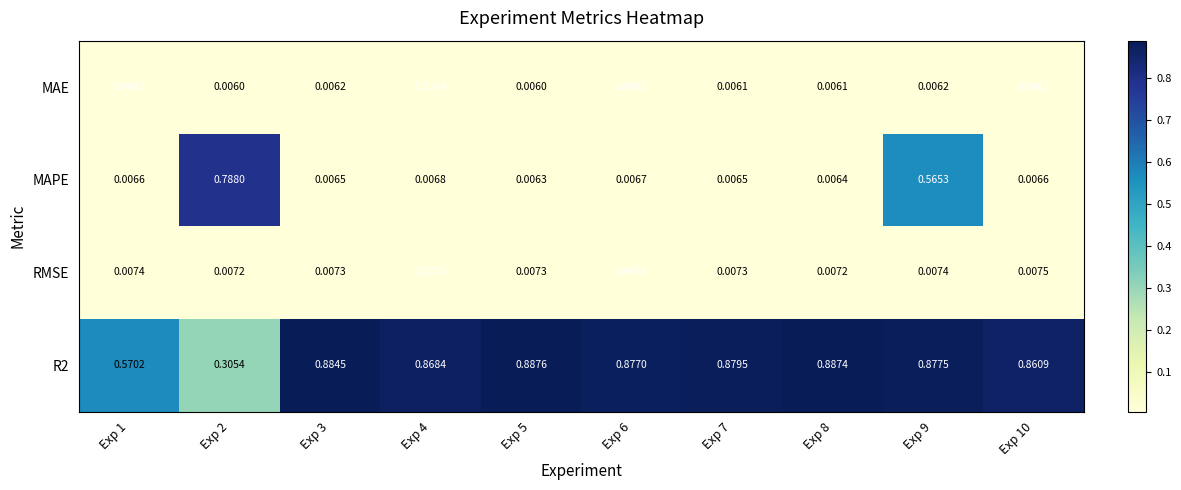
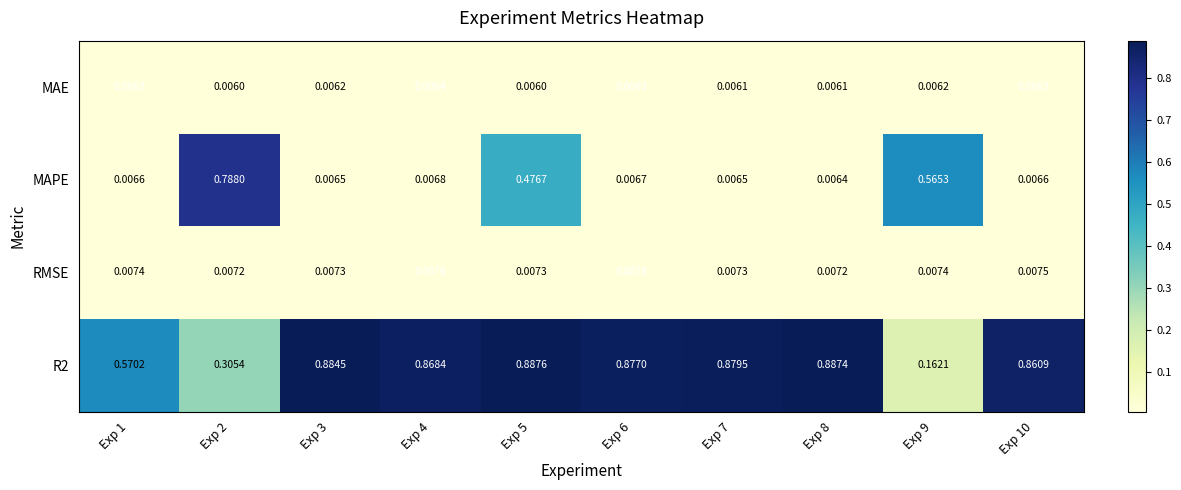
MAPE, Exp 5: 0.0063 -> 0.4767
R2, Exp 9: 0.8775 -> 0.1621
